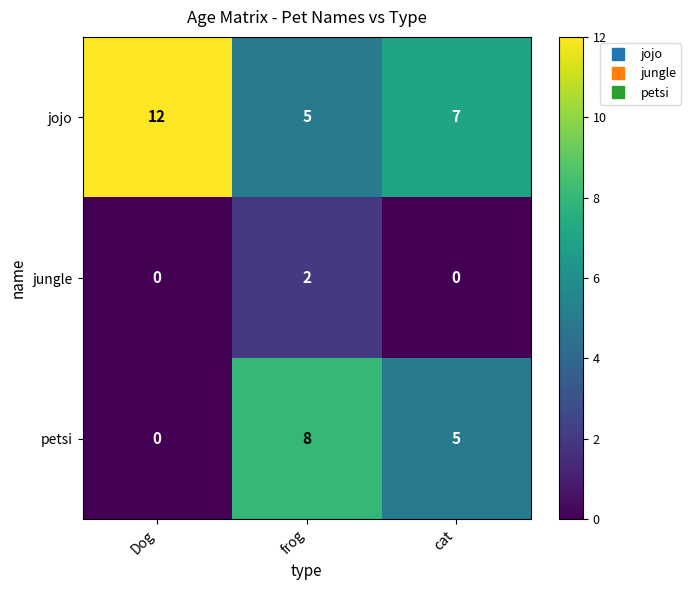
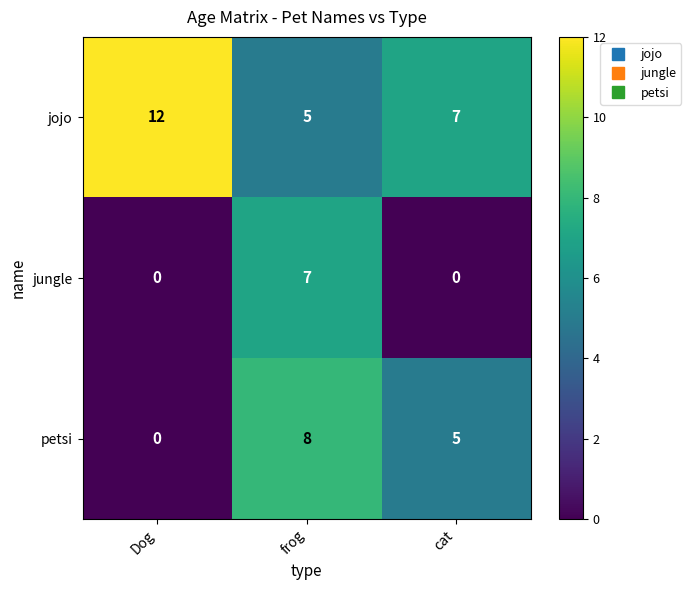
jungle, frog: 2 -> 7
